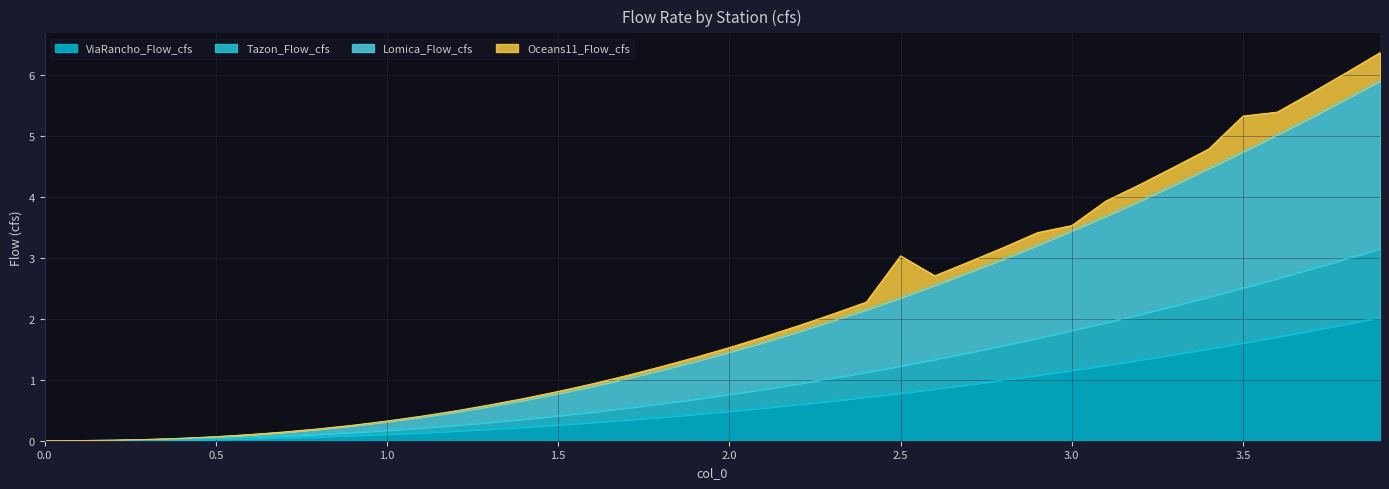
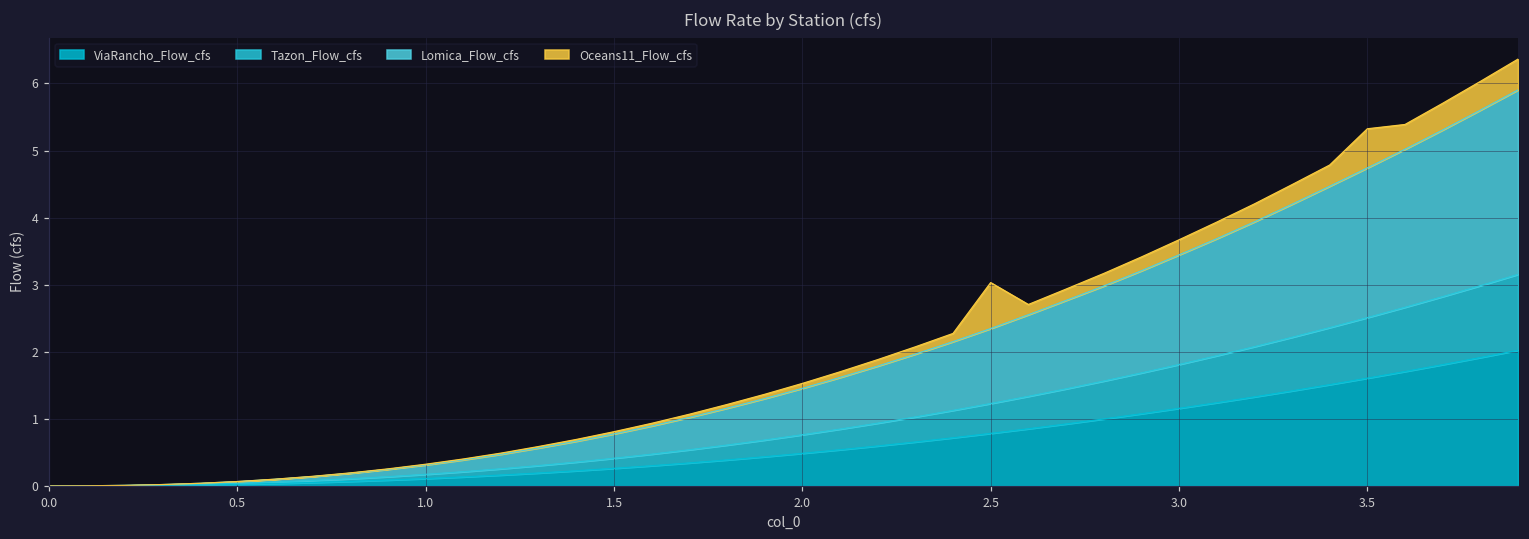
Oceans11_Flow_cfs, 3.0: 0.1 -> 0.2
